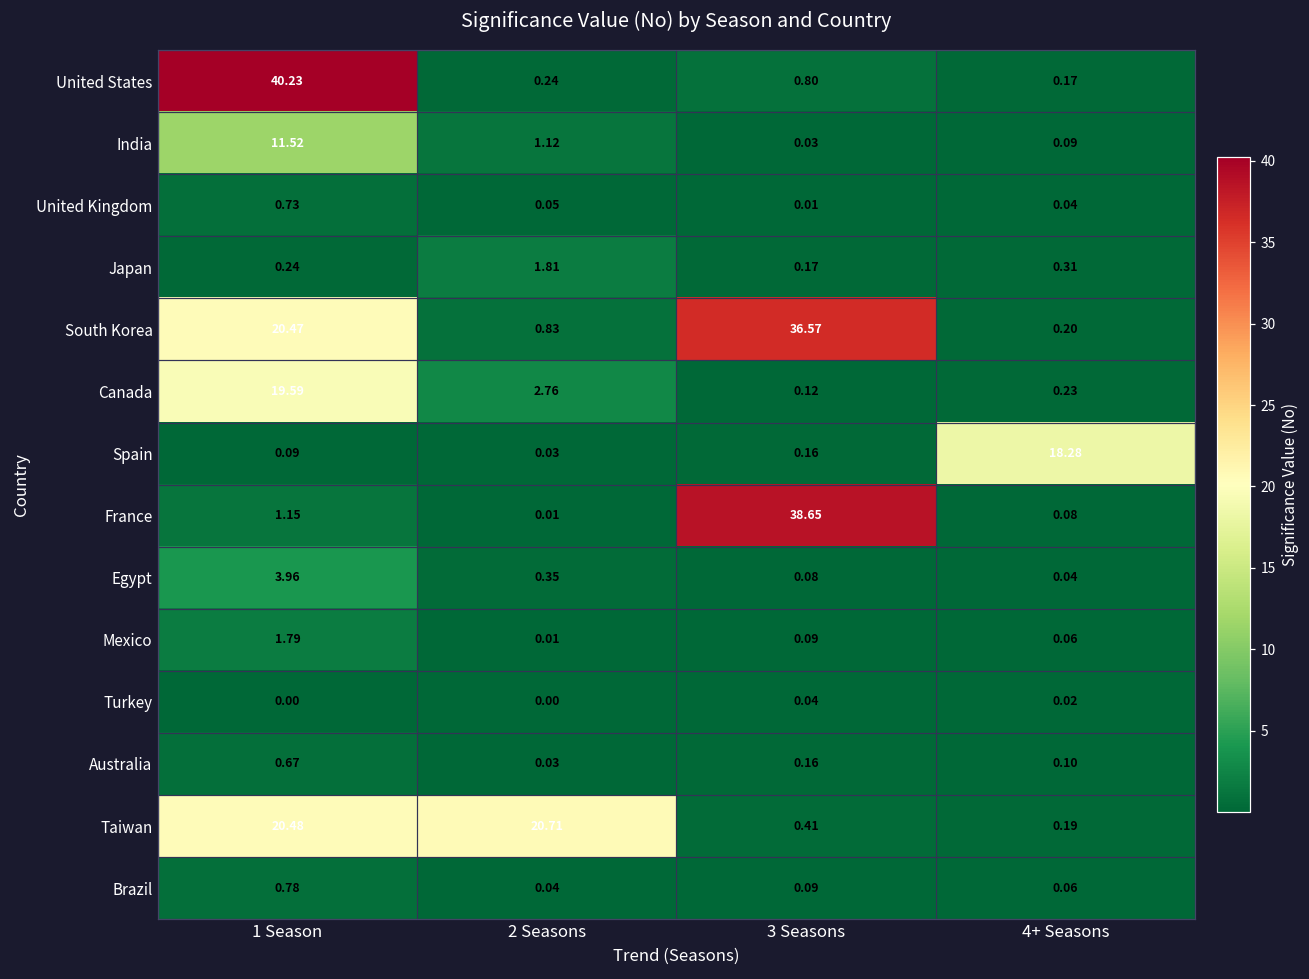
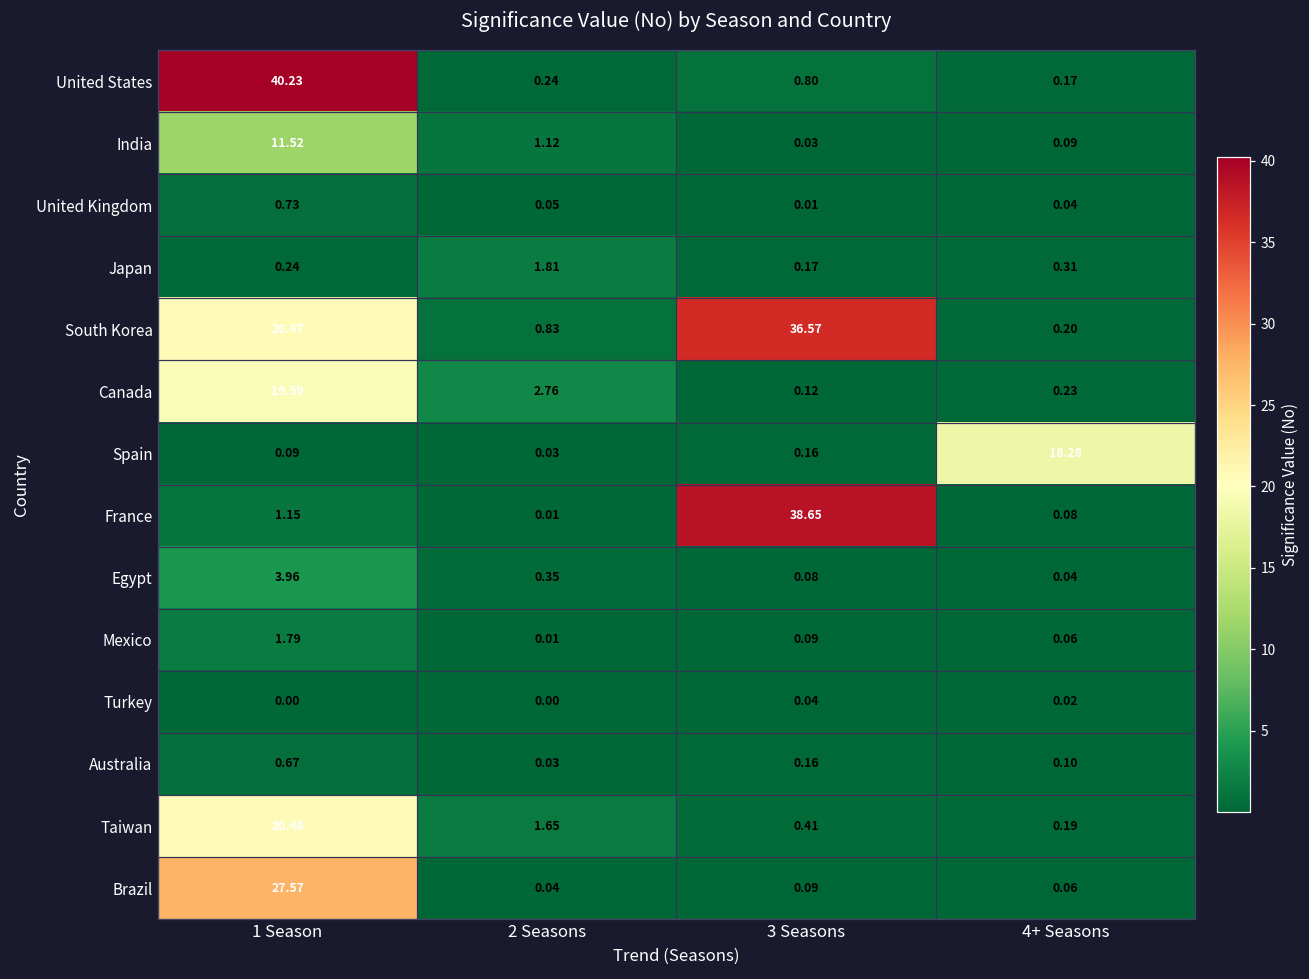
Taiwan, 2 Seasons: 20.71 -> 1.65
Brazil, 1 Season: 0.78 -> 27.57
